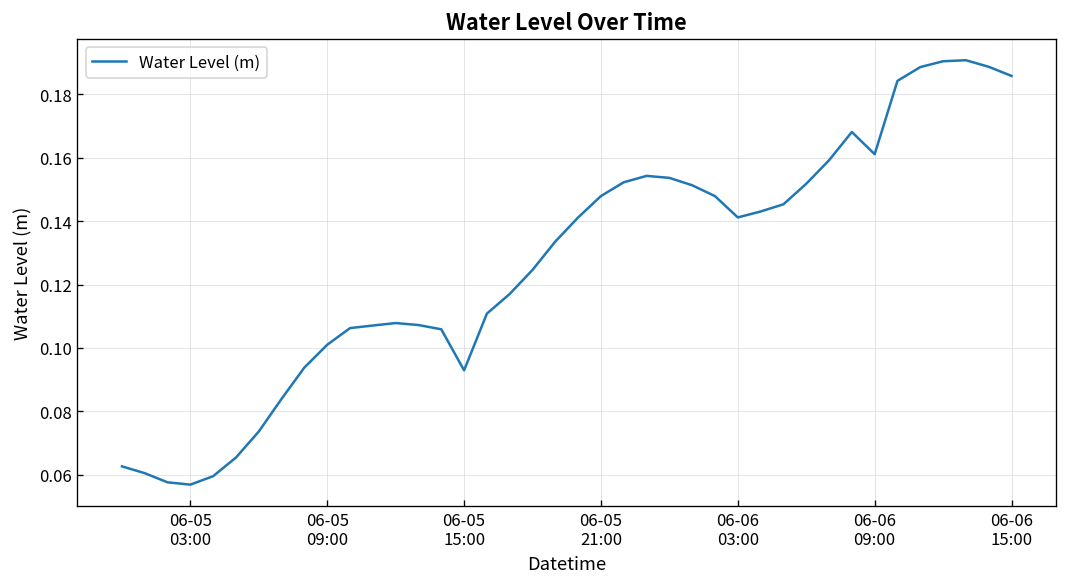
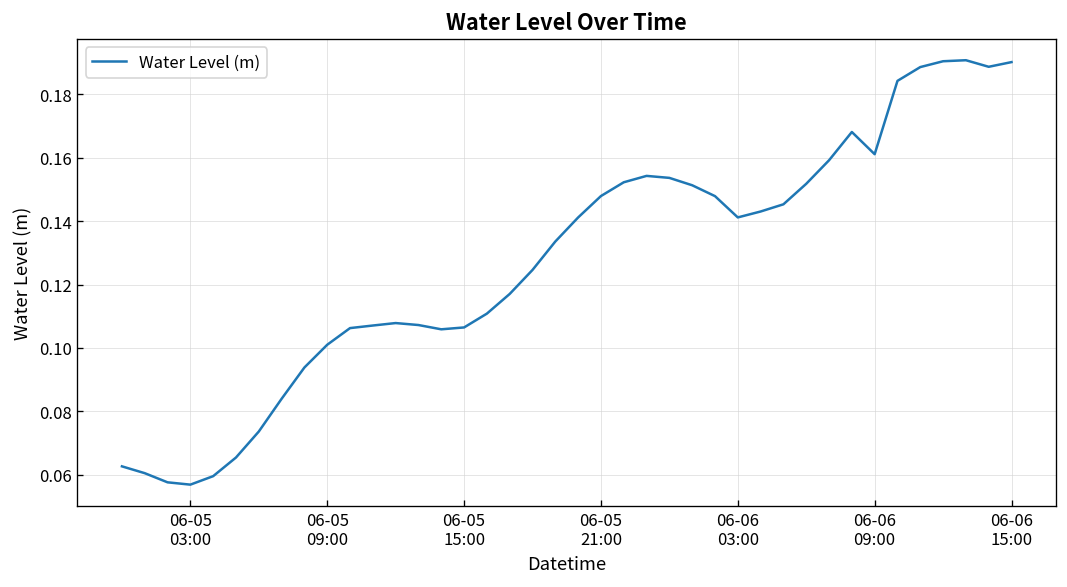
06-05 15:00: 0.093 -> 0.106
06-06 15:00: 0.186 -> 0.190
